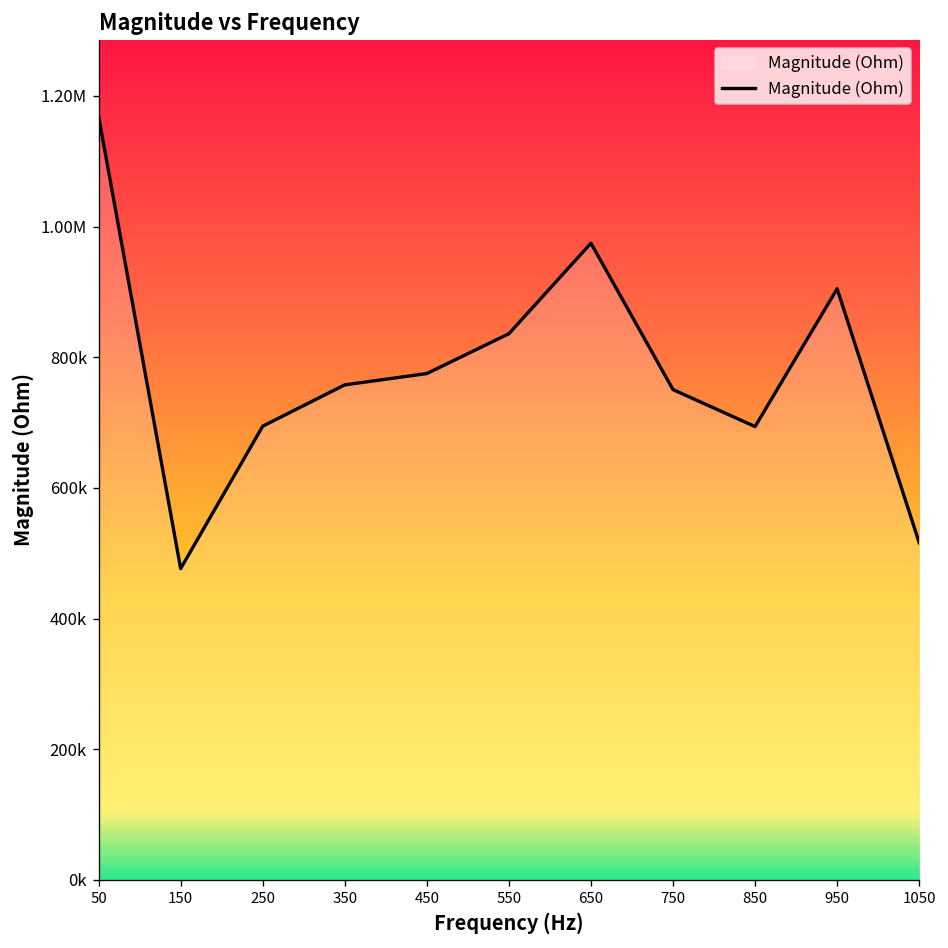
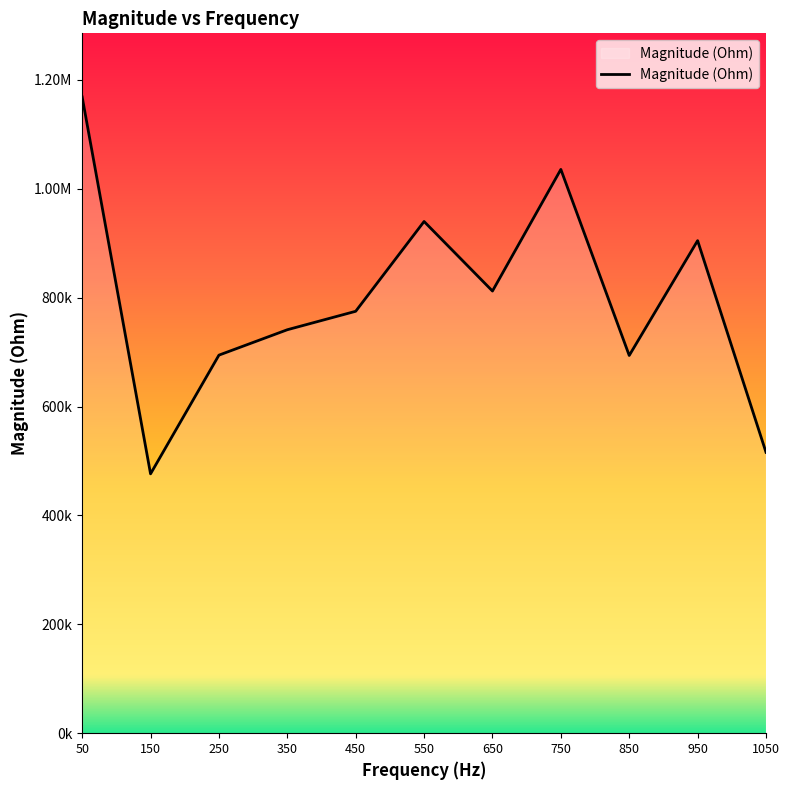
350: 760000 -> 740000
550: 840000 -> 940000
650: 970000 -> 810000
750: 750000 -> 1040000
